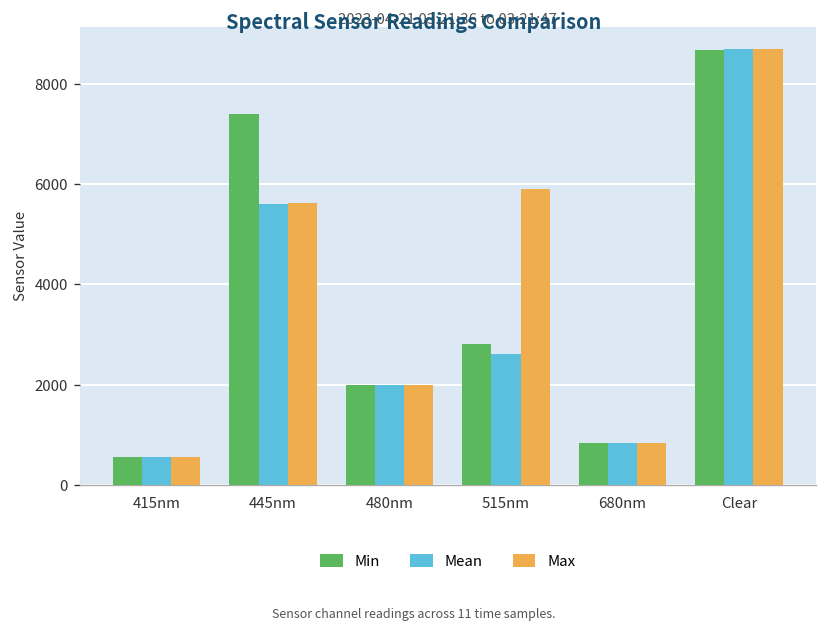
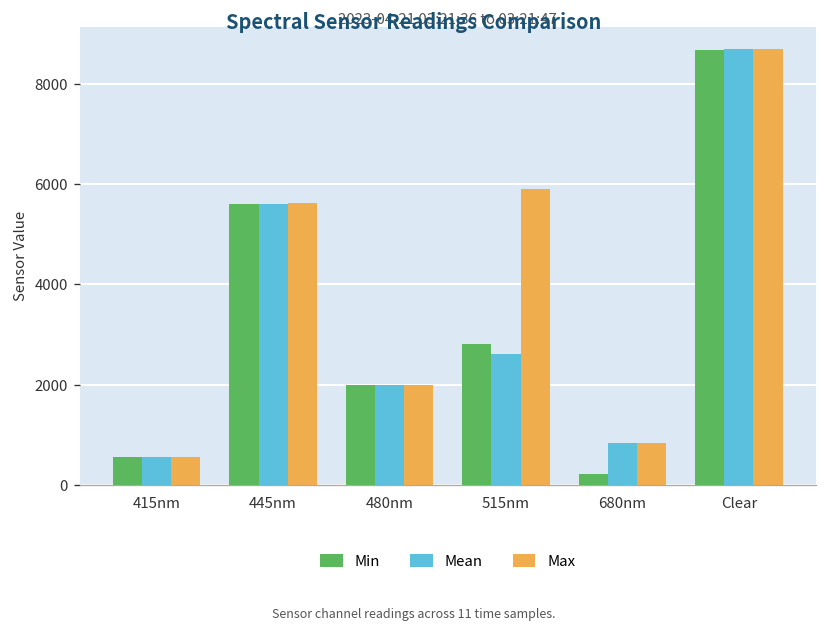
Min, 445nm: 7400 -> 5600
Min, 680nm: 800 -> 200
